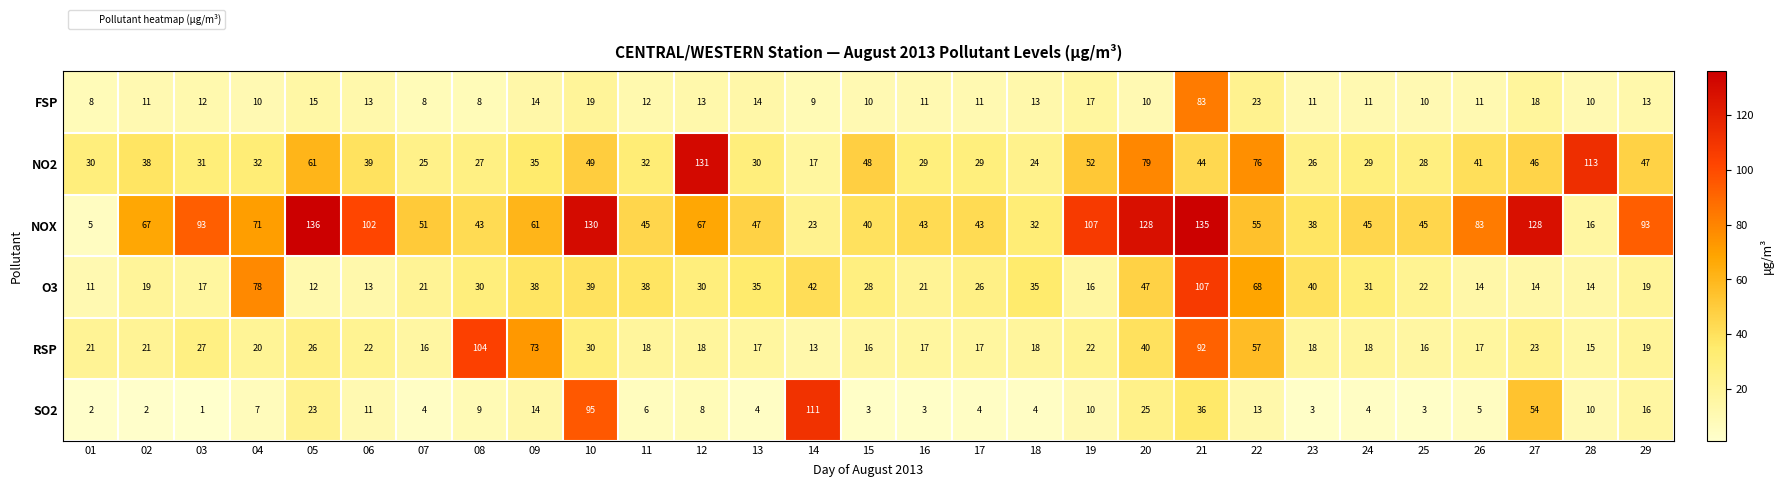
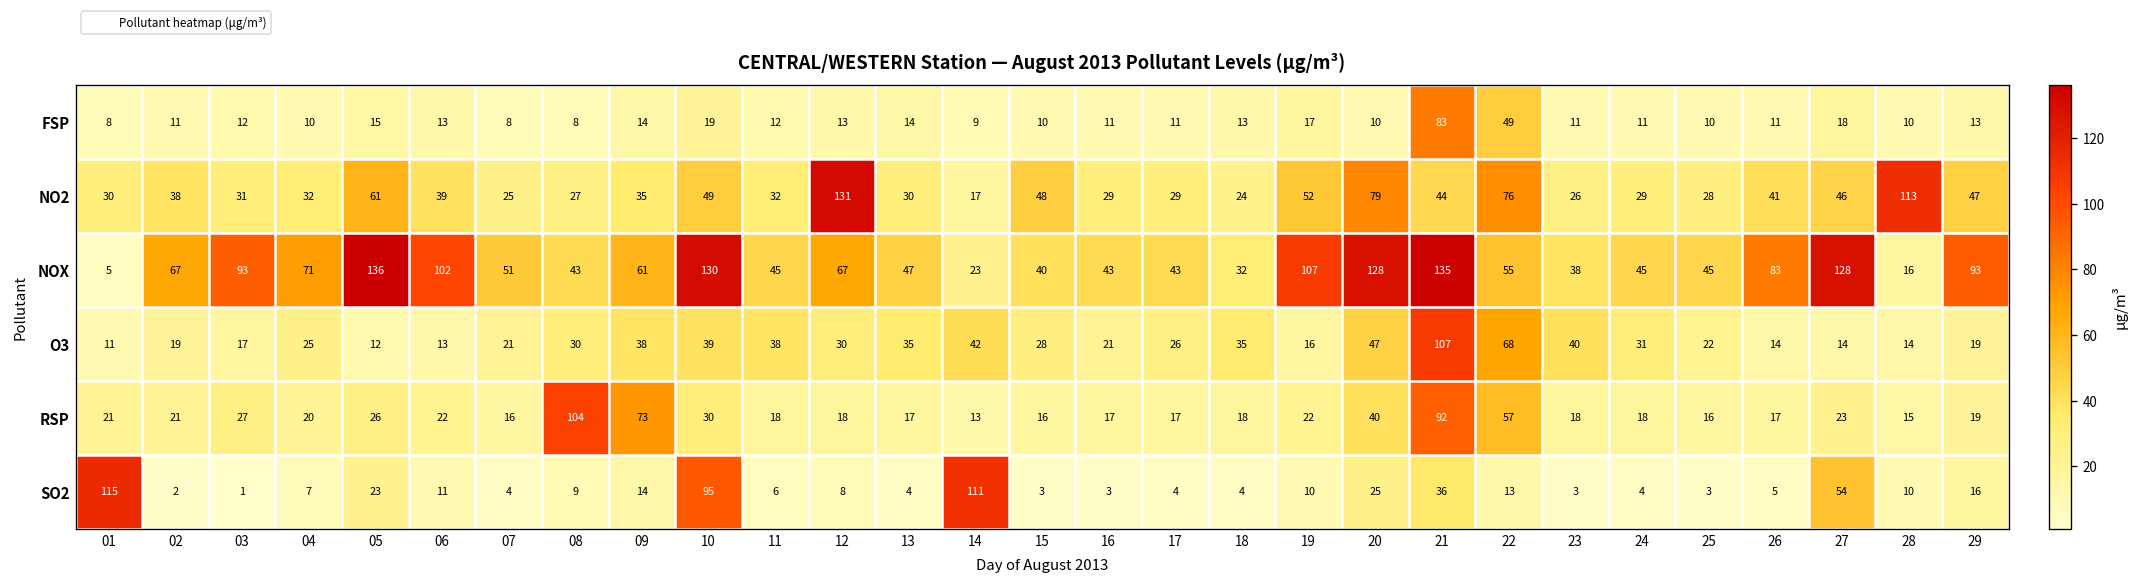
FSP, 22: 23 -> 49
O3, 04: 78 -> 25
SO2, 01: 2 -> 115
